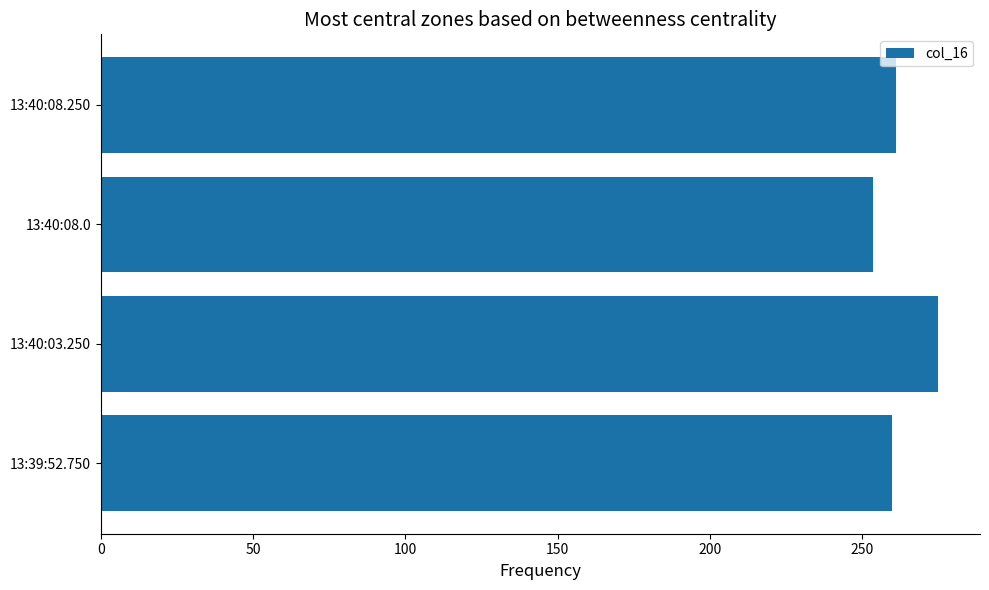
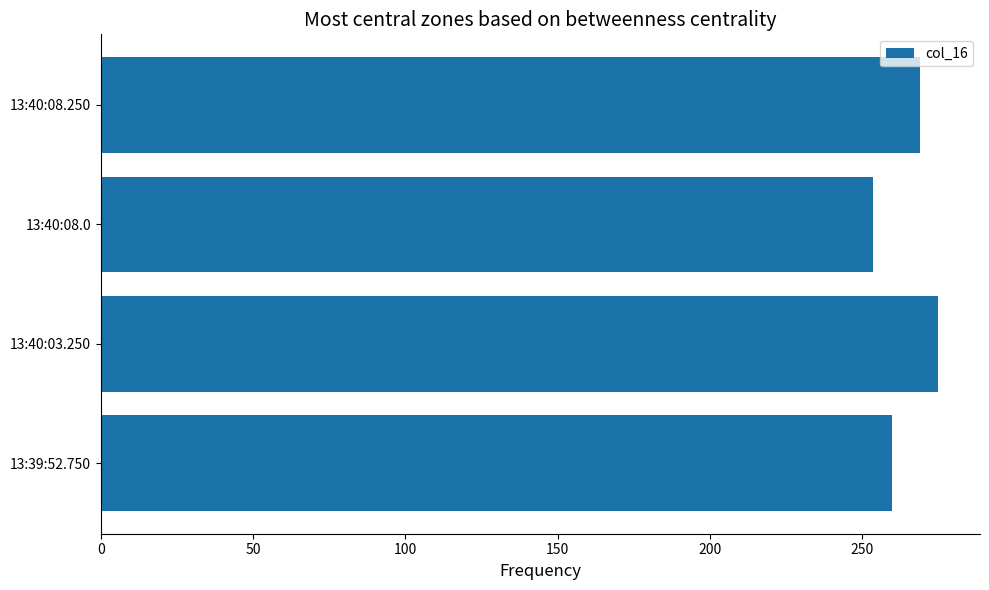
13:40:08.250: 261 -> 269
